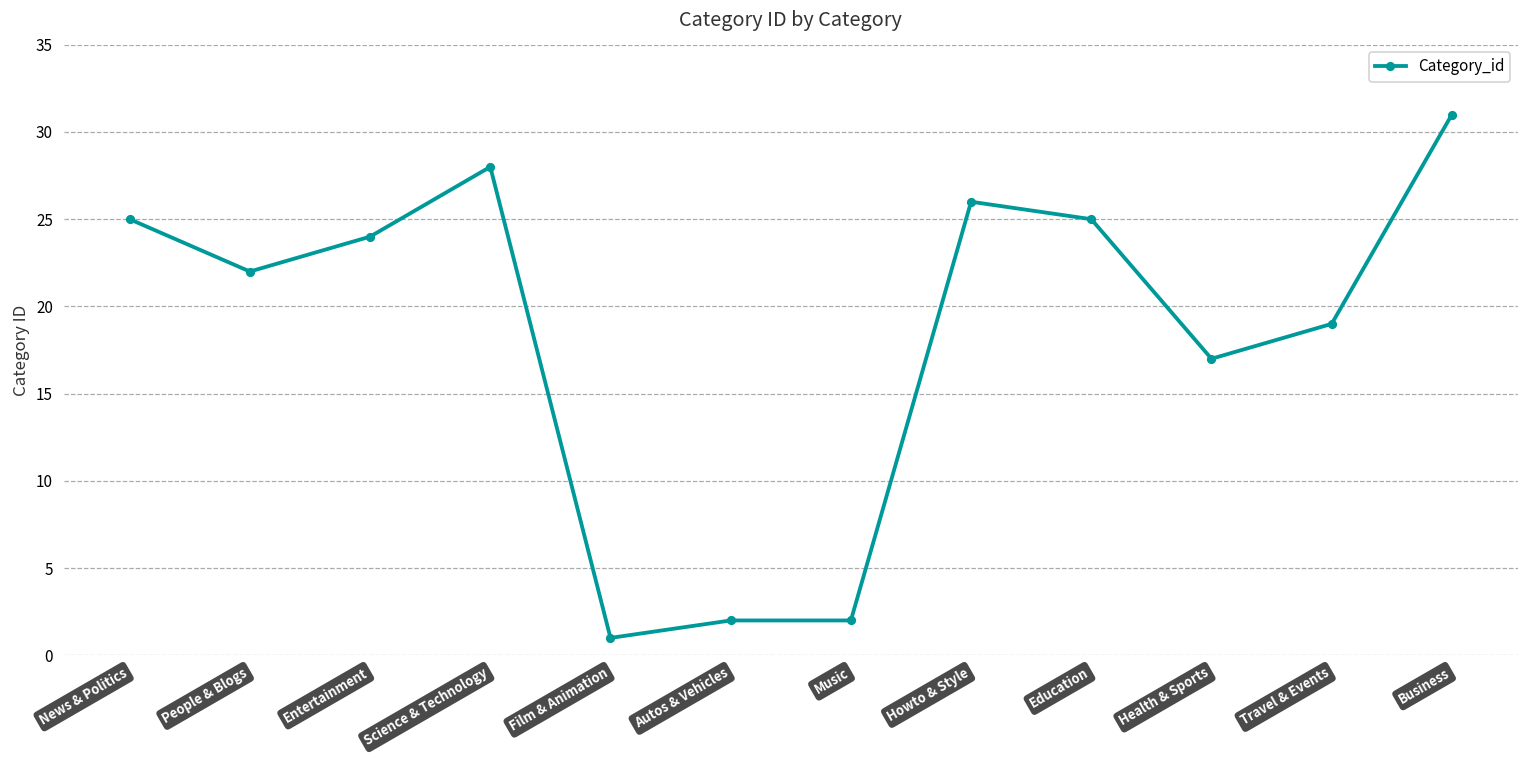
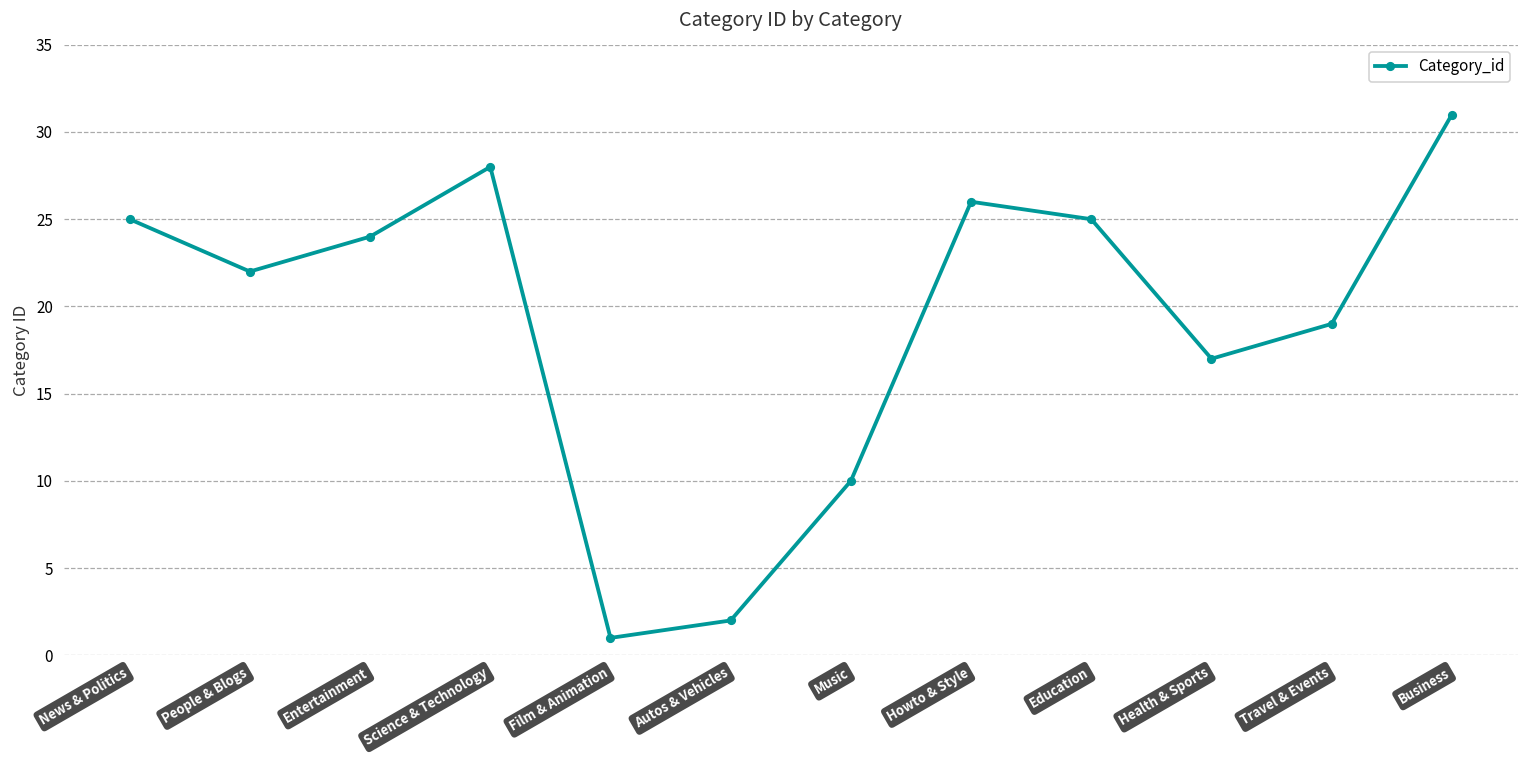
Music: 2 -> 10
